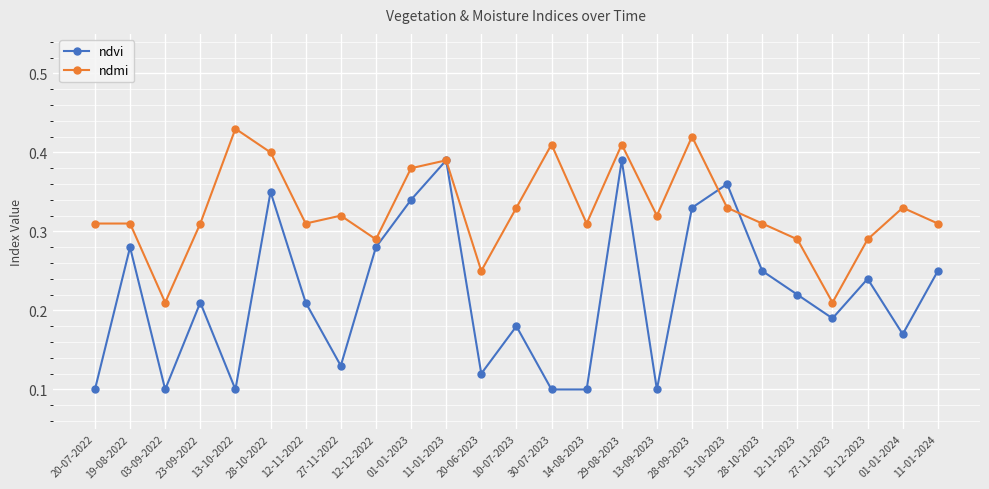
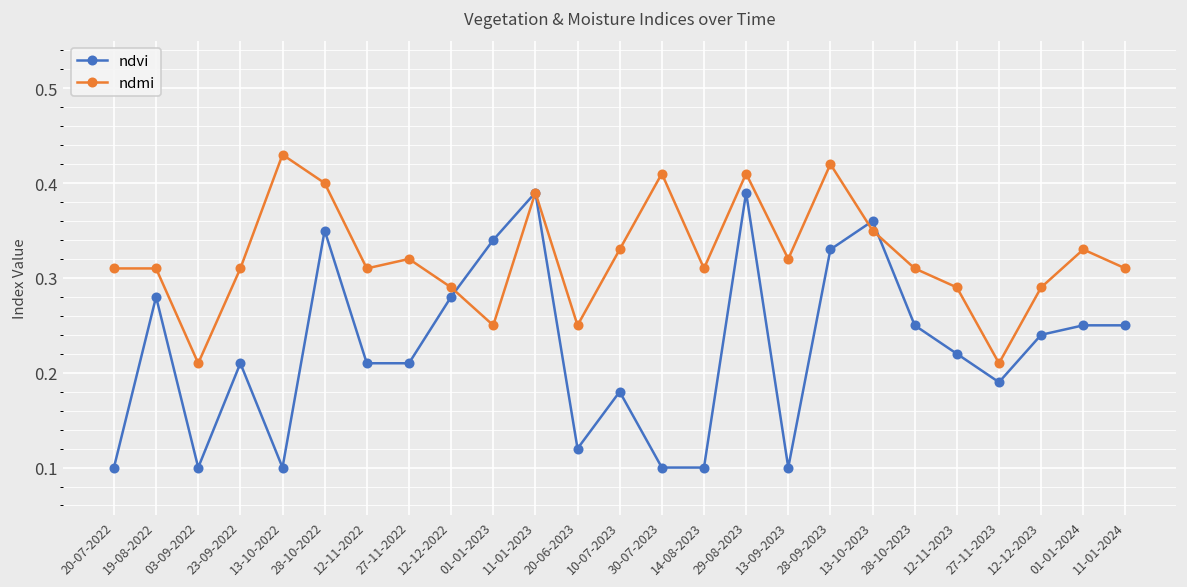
ndvi, 27-11-2022: 0.13 -> 0.21
ndmi, 01-01-2023: 0.38 -> 0.25
ndmi, 13-10-2023: 0.33 -> 0.35
ndvi, 01-01-2024: 0.17 -> 0.25
